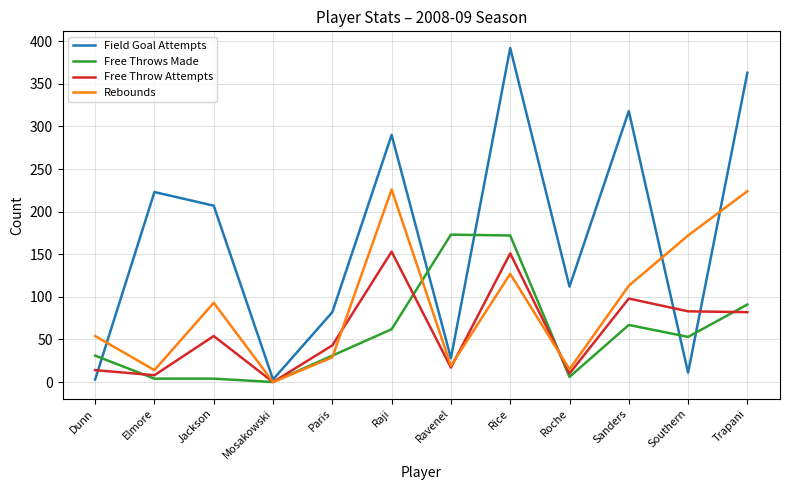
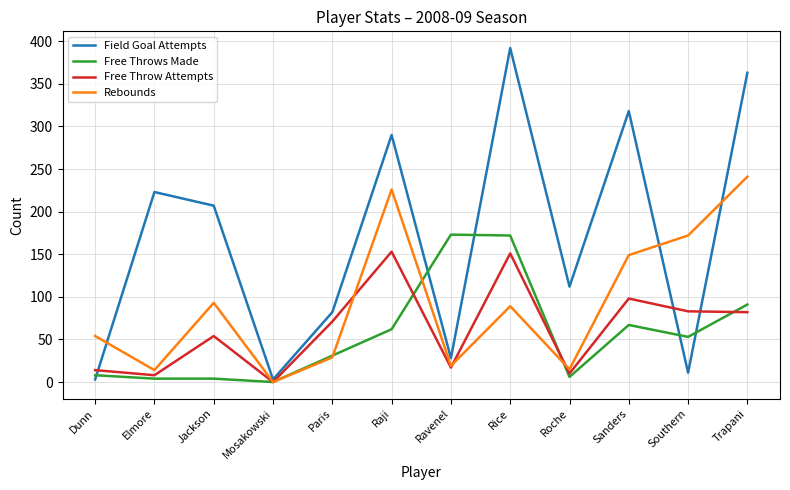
Free Throws Made, Dunn: 30 -> 10
Free Throw Attempts, Paris: 40 -> 70
Rebounds, Rice: 130 -> 90
Rebounds, Sanders: 110 -> 150
Rebounds, Trapani: 220 -> 240
